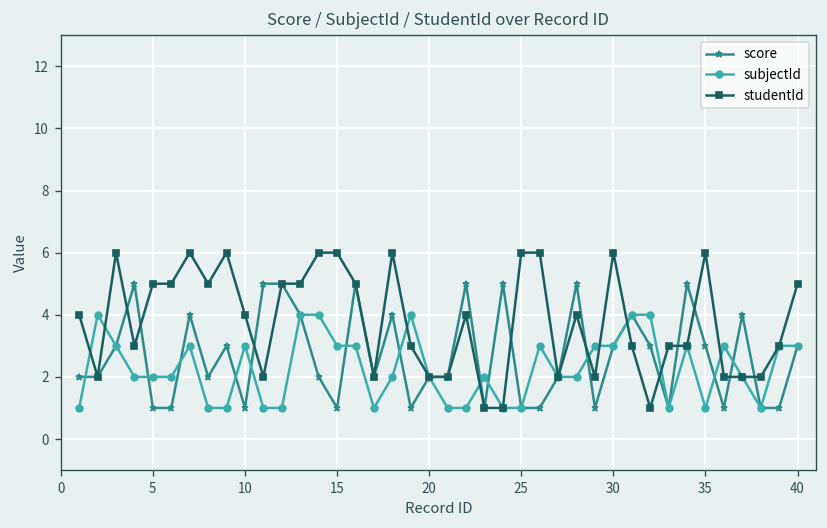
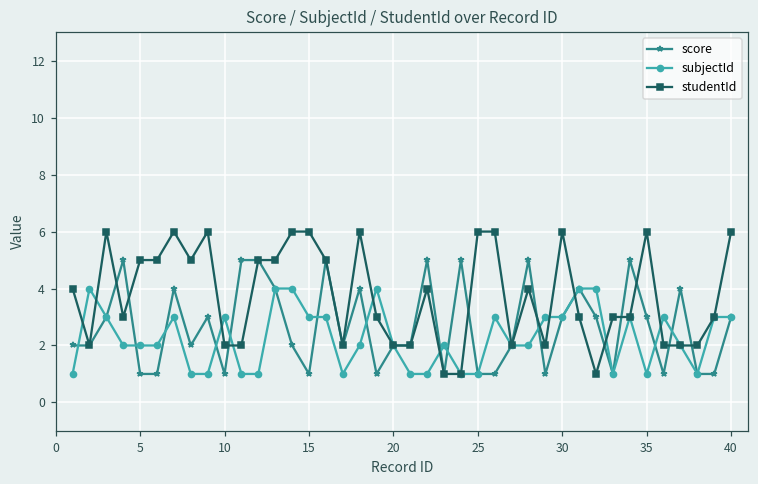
studentId, 10: 4 -> 2
studentId, 40: 5 -> 6
